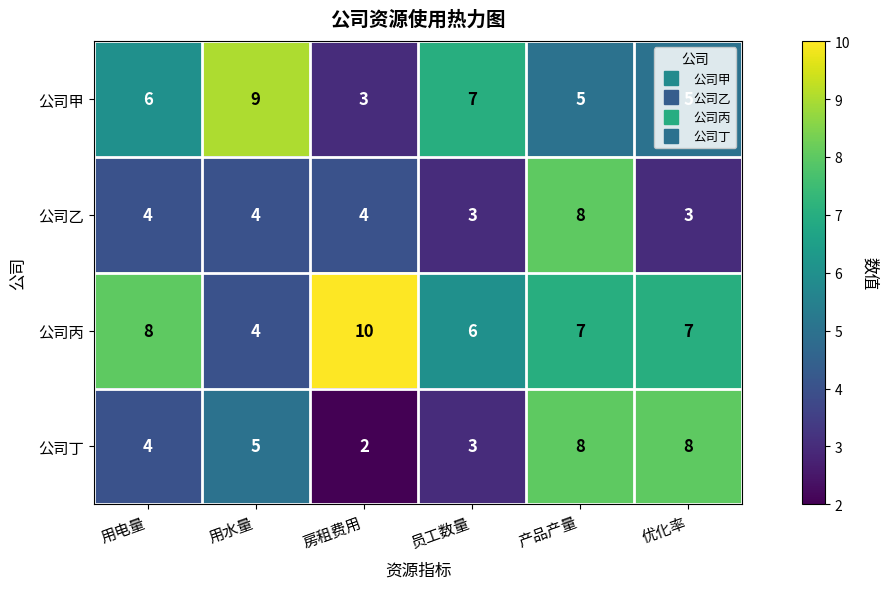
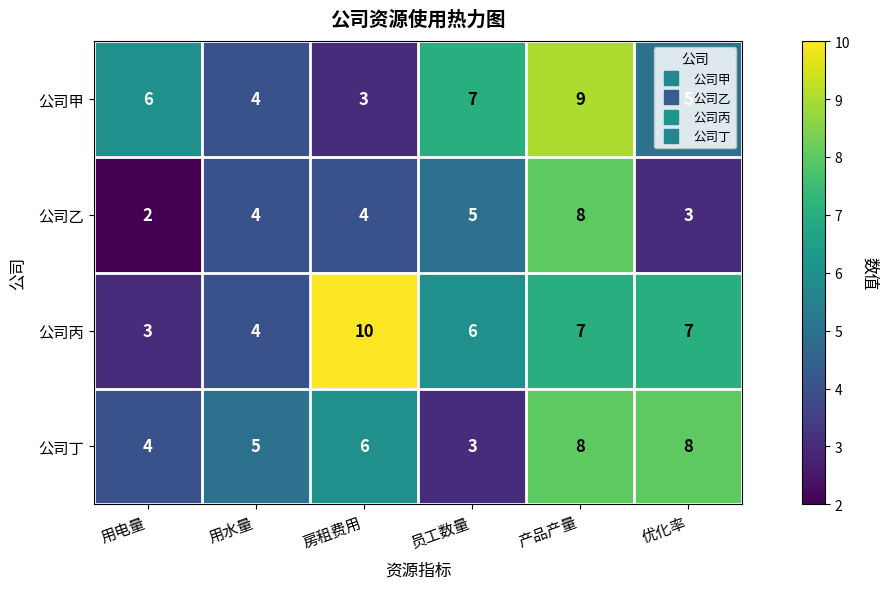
公司甲, 用水量: 9 -> 4
公司甲, 产品产量: 5 -> 9
公司乙, 用电量: 4 -> 2
公司乙, 员工数量: 3 -> 5
公司丙, 用电量: 8 -> 3
公司丁, 房租费用: 2 -> 6
